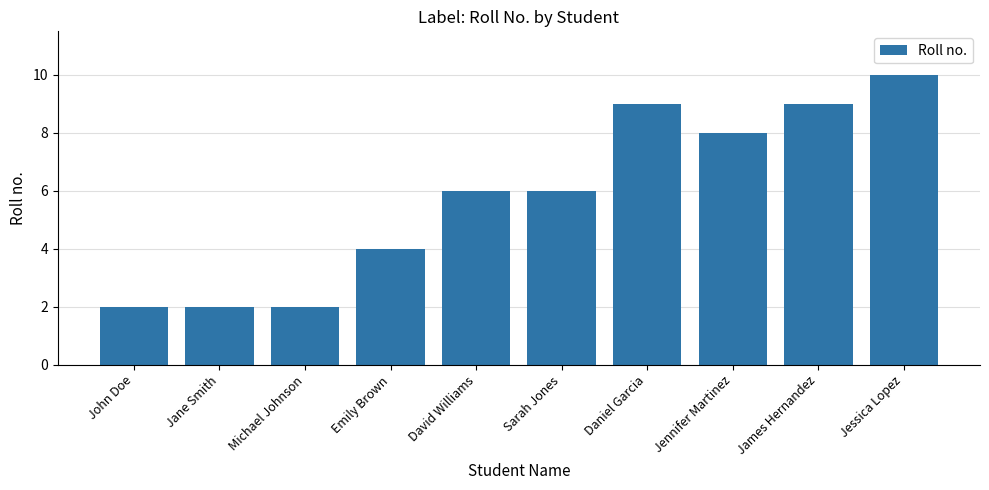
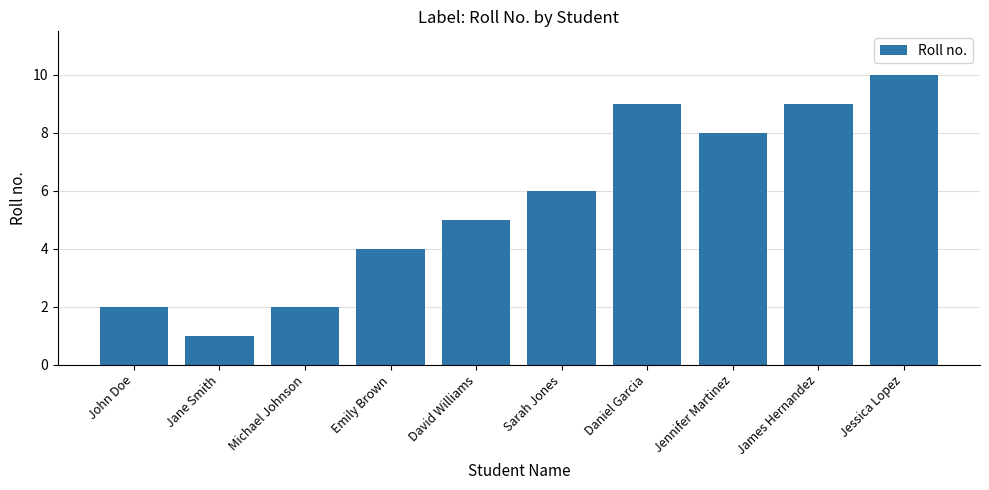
Jane Smith: 2 -> 1
David Williams: 6 -> 5
